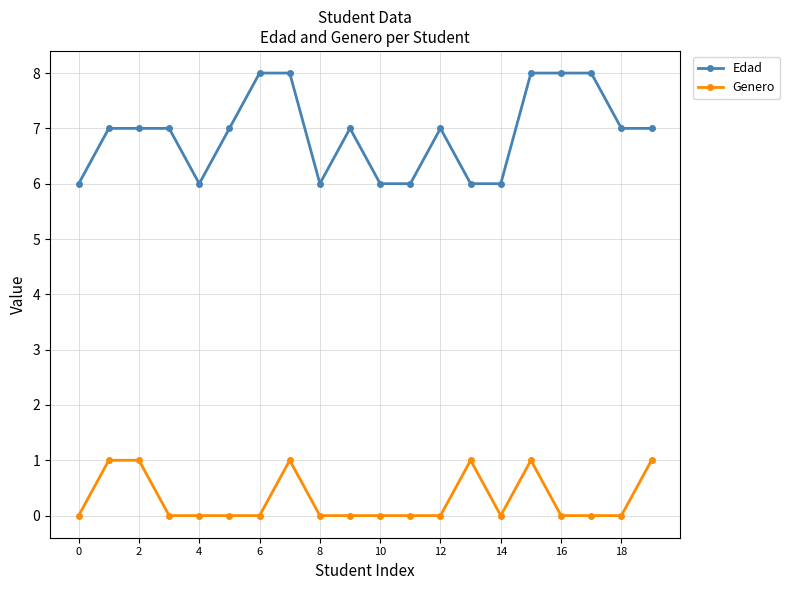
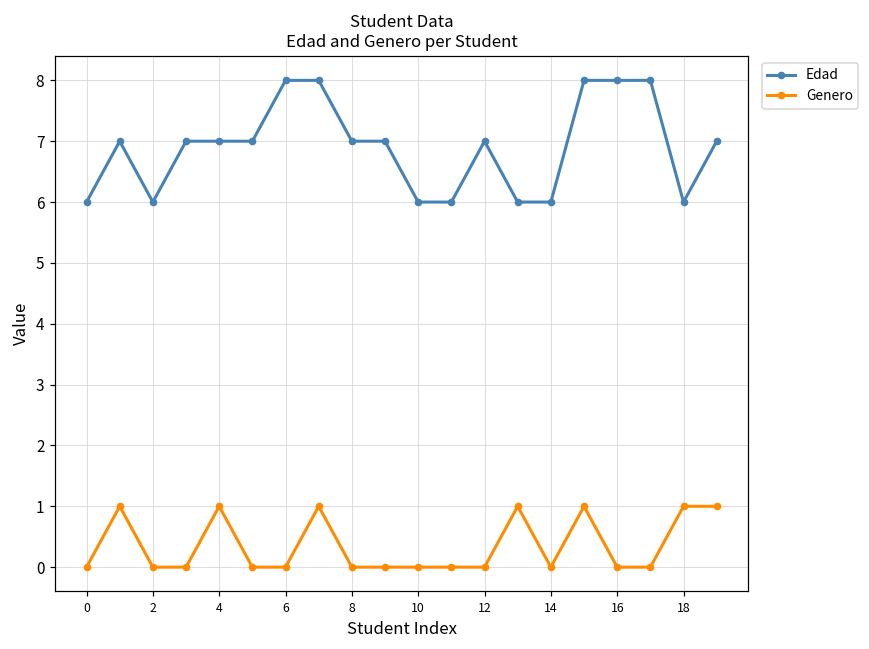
Edad, 2: 7 -> 6
Genero, 2: 1 -> 0
Edad, 4: 6 -> 7
Genero, 4: 0 -> 1
Edad, 8: 6 -> 7
Edad, 18: 7 -> 6
Genero, 18: 0 -> 1
